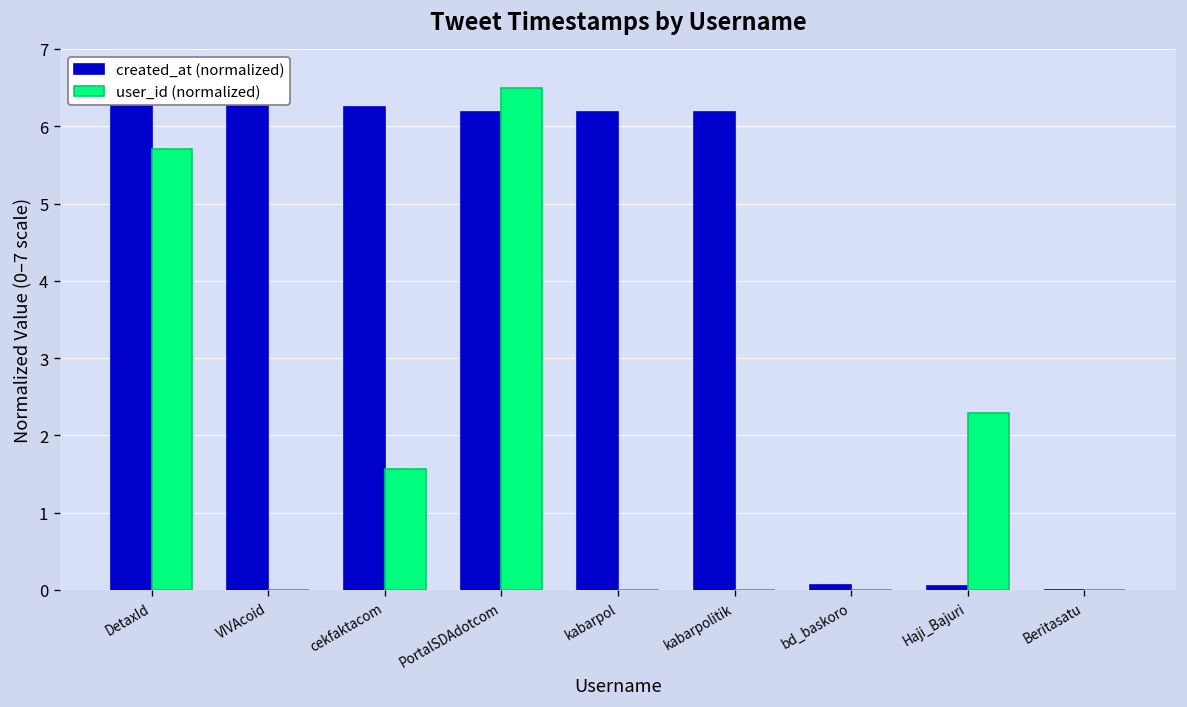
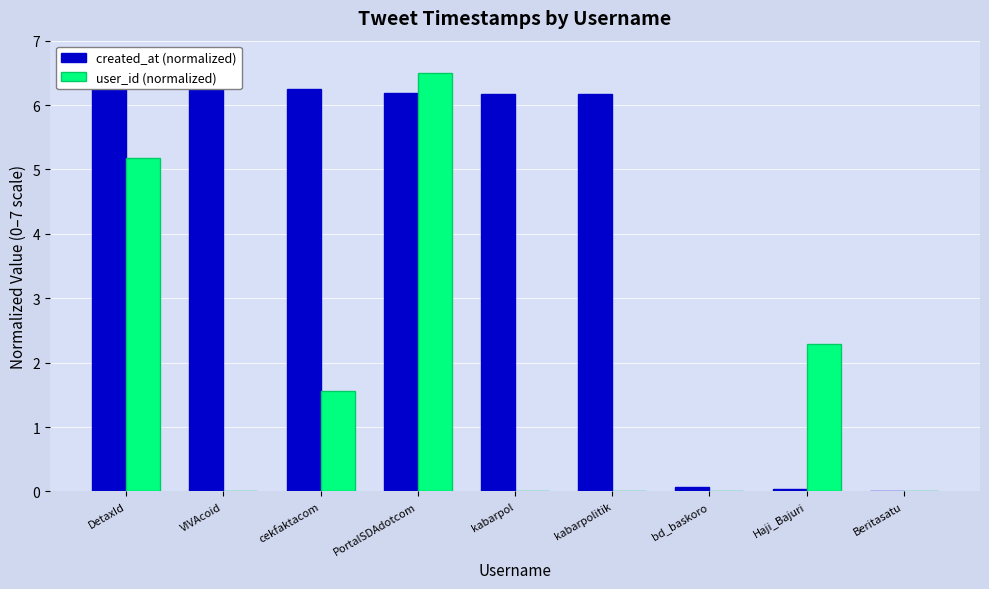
user_id (normalized), DetaxId: 5.7 -> 5.2
